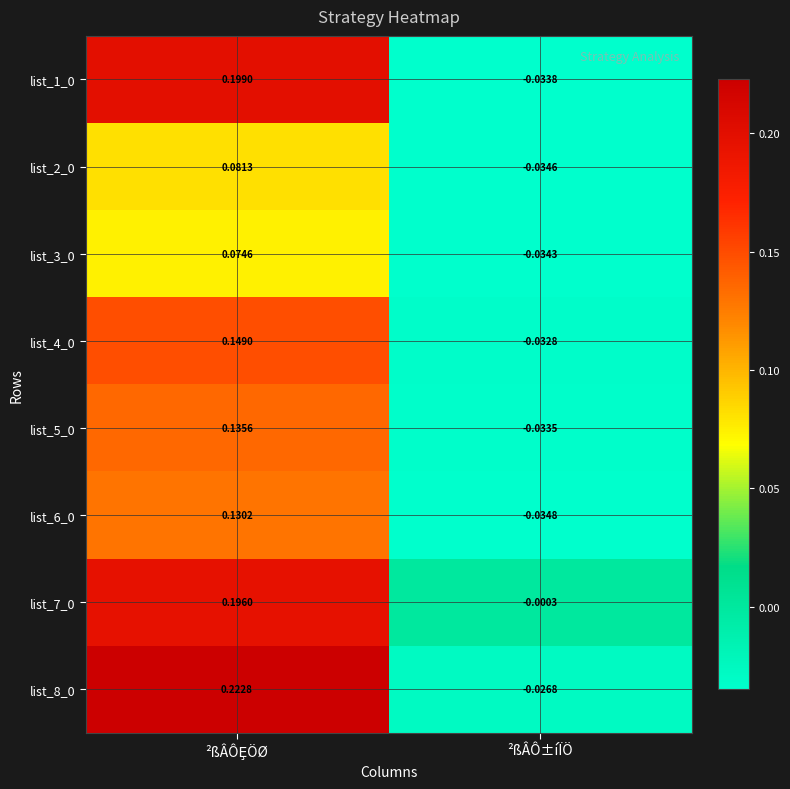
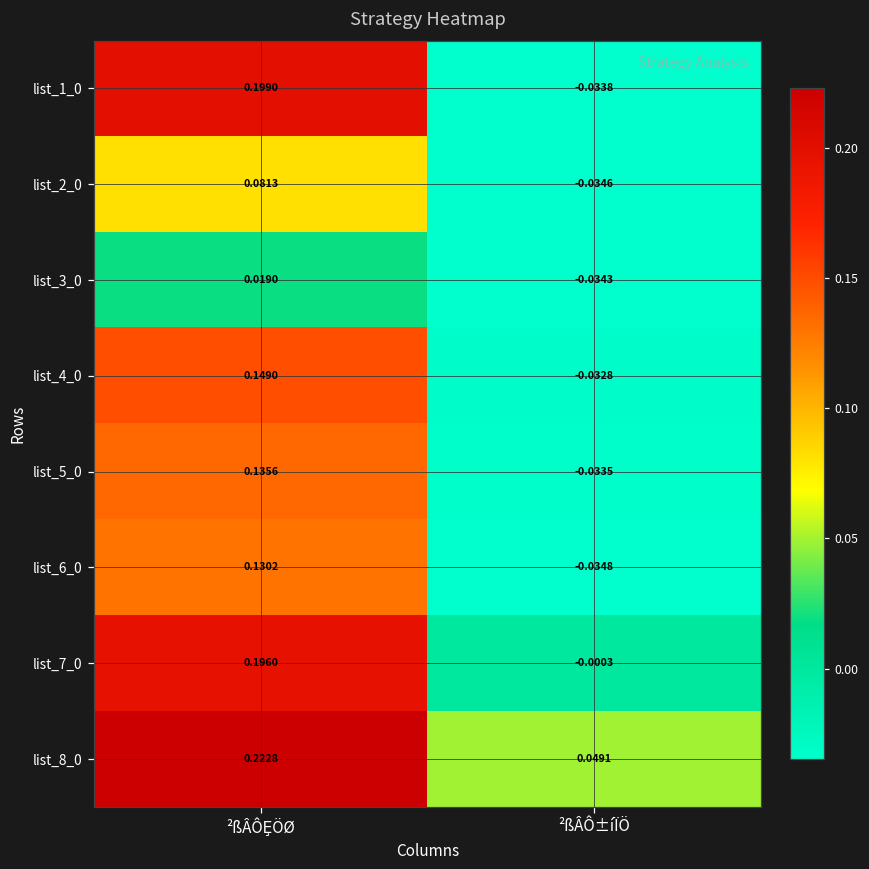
list_3_0, ²ßÂÔȨÖØ: 0.0746 -> 0.0190
list_8_0, ²ßÂÔ±íÏÖ: -0.0268 -> 0.0491
